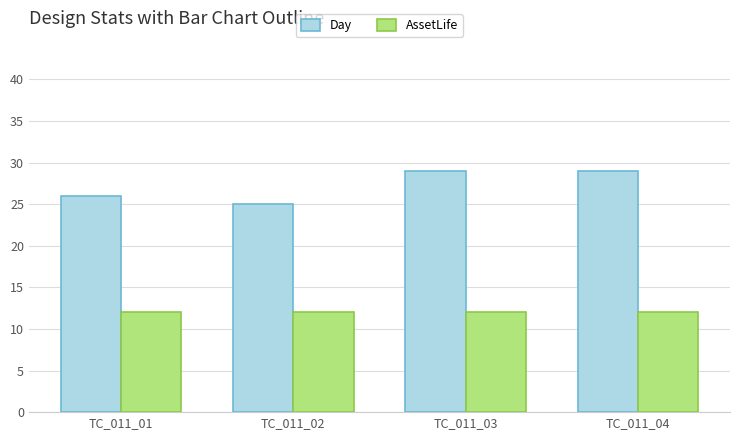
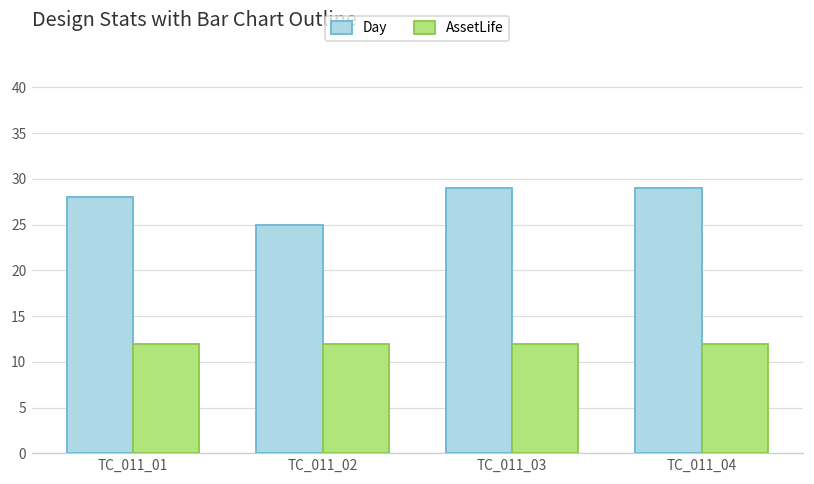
Day, TC_011_01: 26 -> 28
